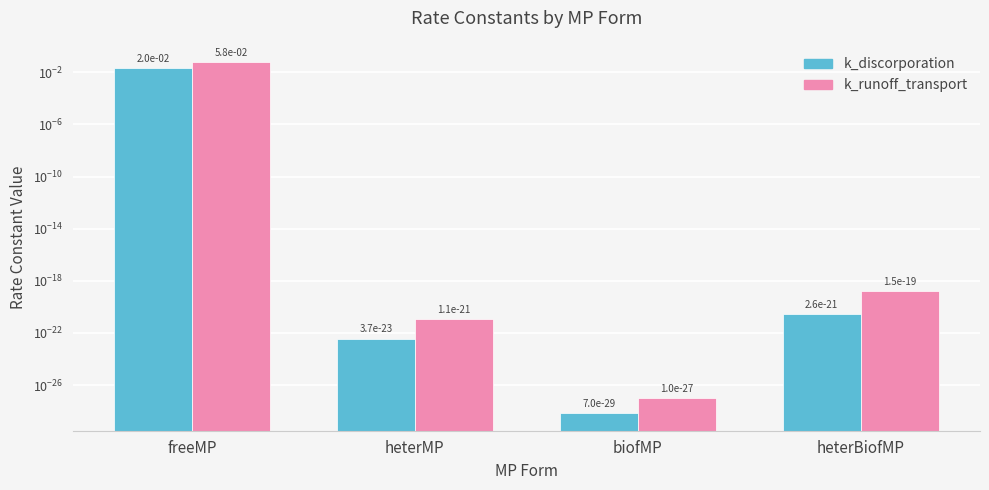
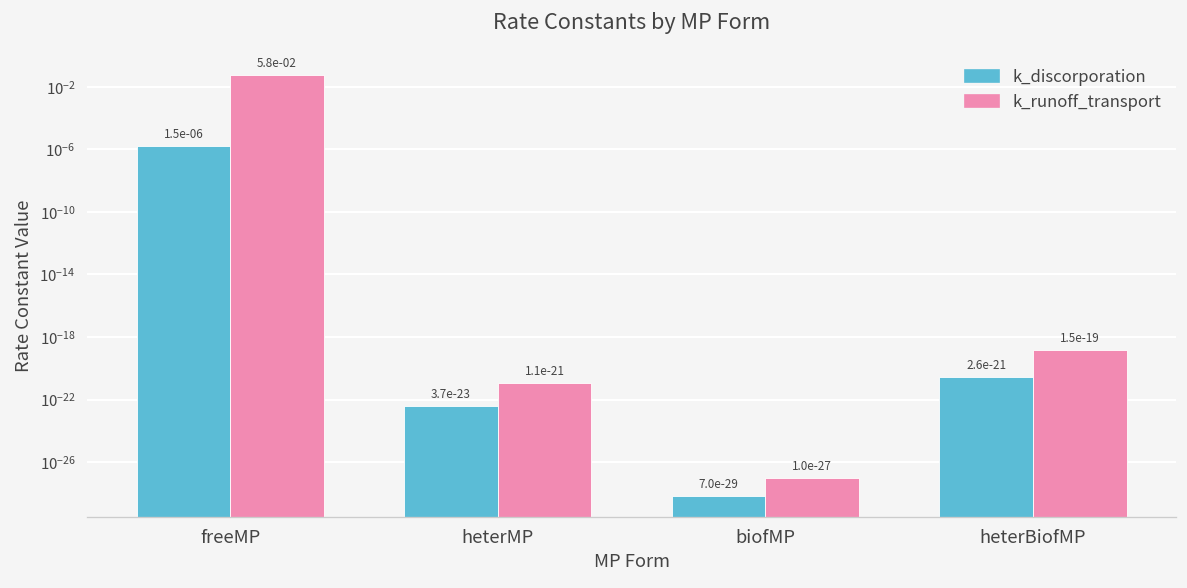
k_discorporation, freeMP: 2.0e-02 -> 1.5e-06
